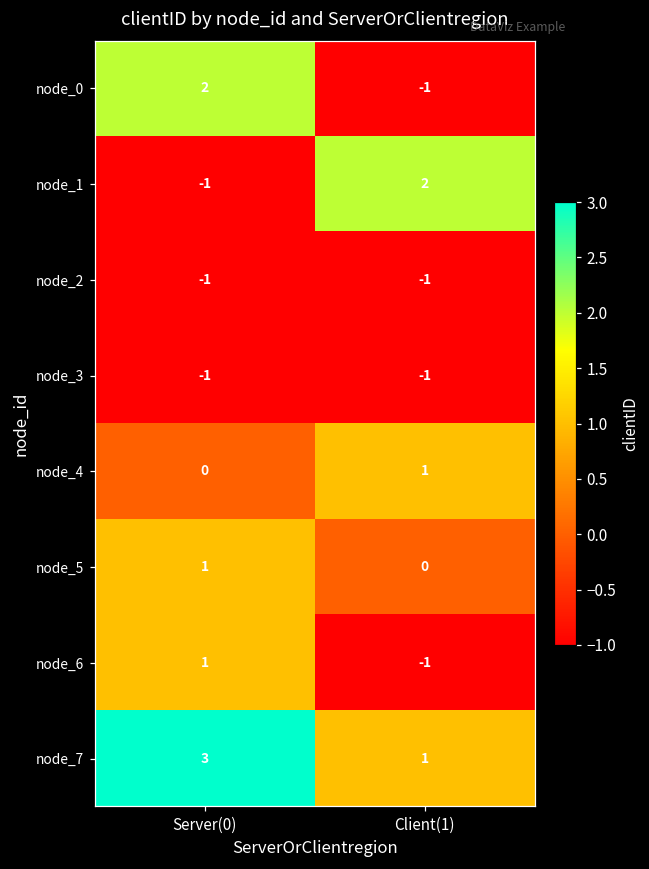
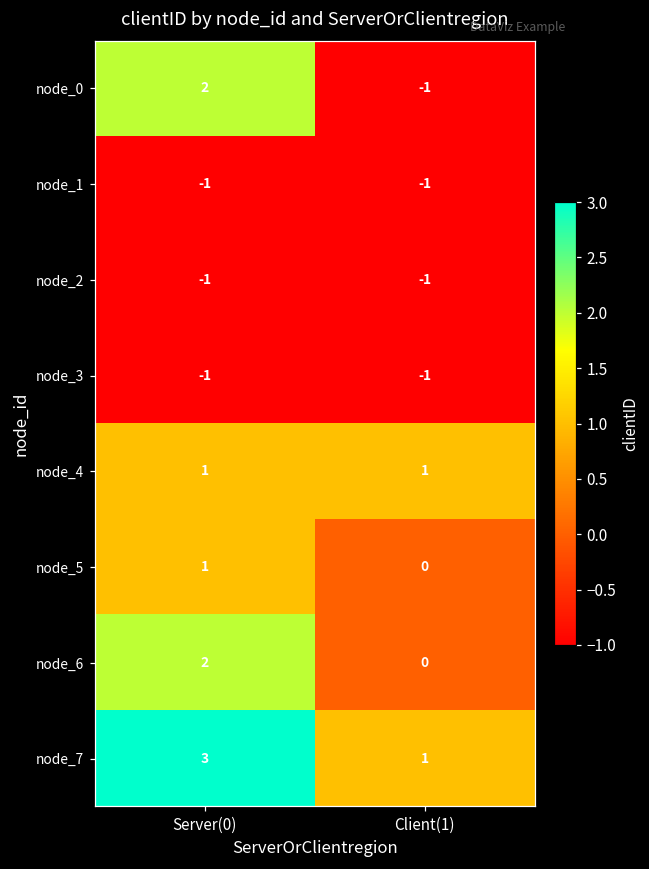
node_1, Client(1): 2 -> -1
node_4, Server(0): 0 -> 1
node_6, Server(0): 1 -> 2
node_6, Client(1): -1 -> 0
